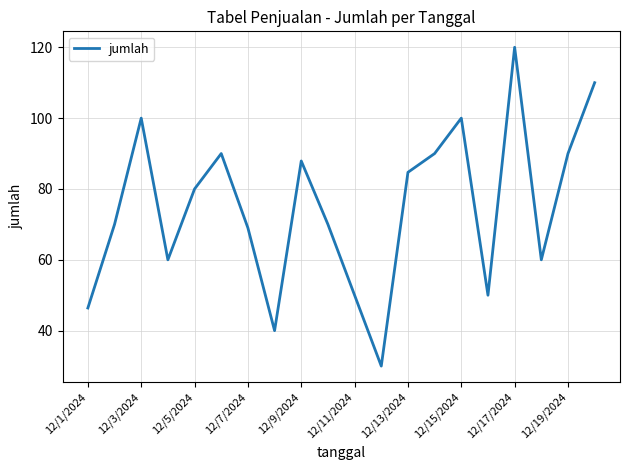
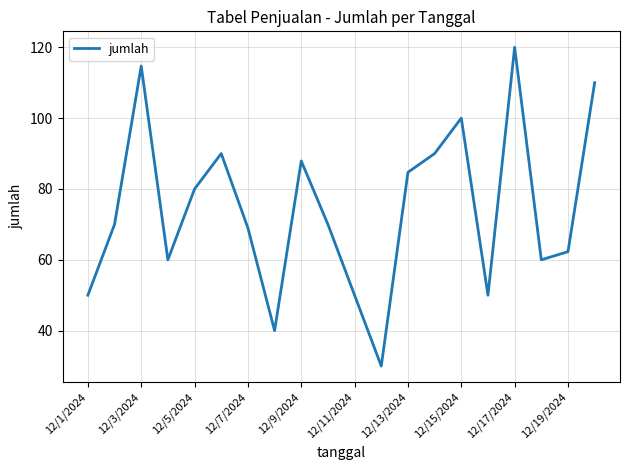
12/1/2024: 46 -> 50
12/3/2024: 100 -> 115
12/19/2024: 90 -> 62
